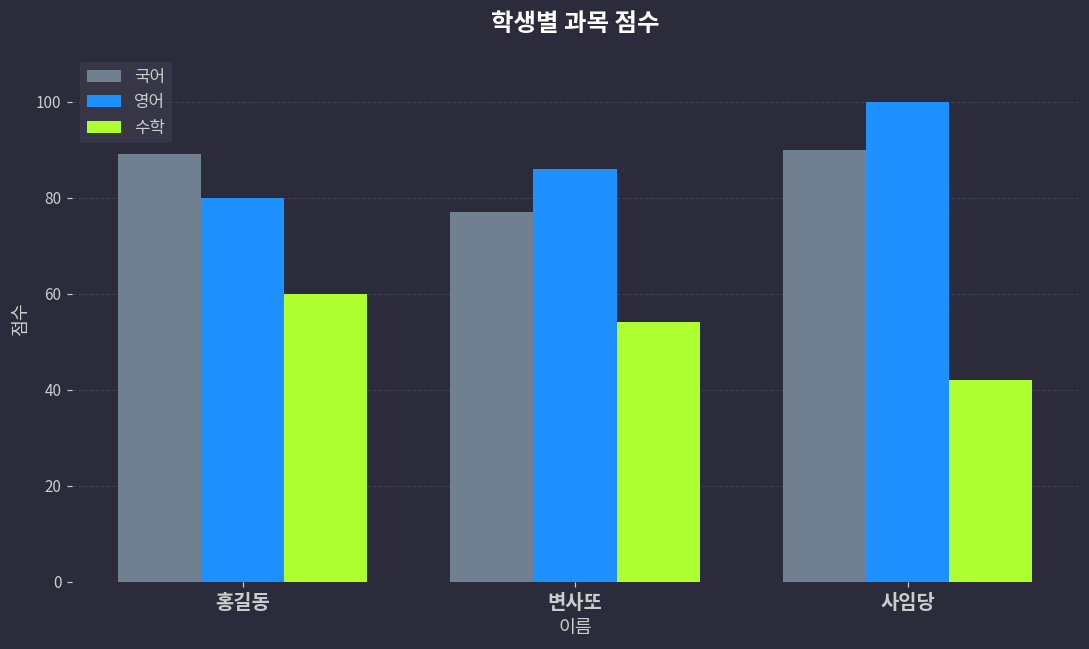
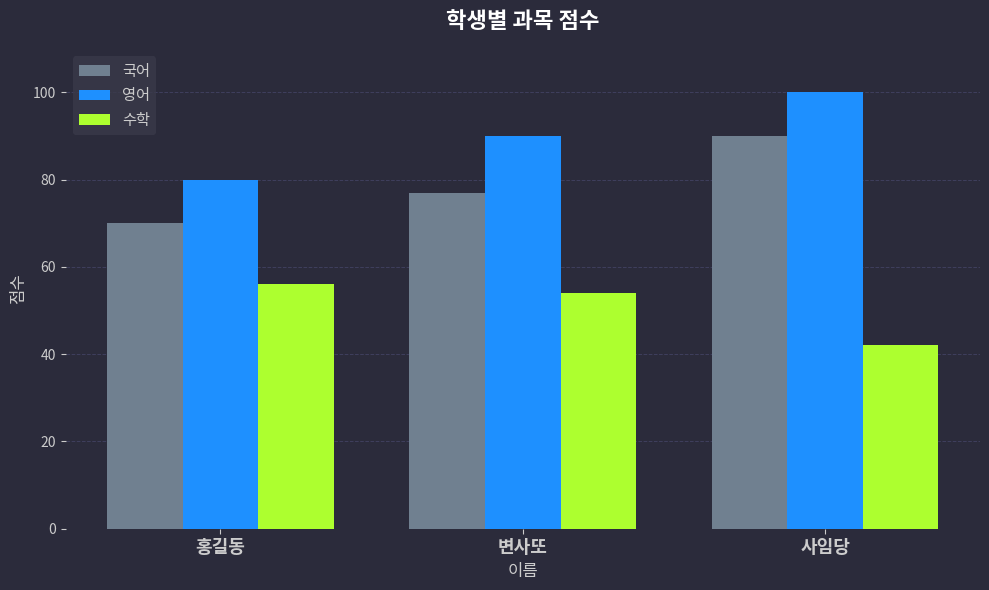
국어, 홍길동: 89 -> 70
수학, 홍길동: 60 -> 56
영어, 변사또: 86 -> 90
